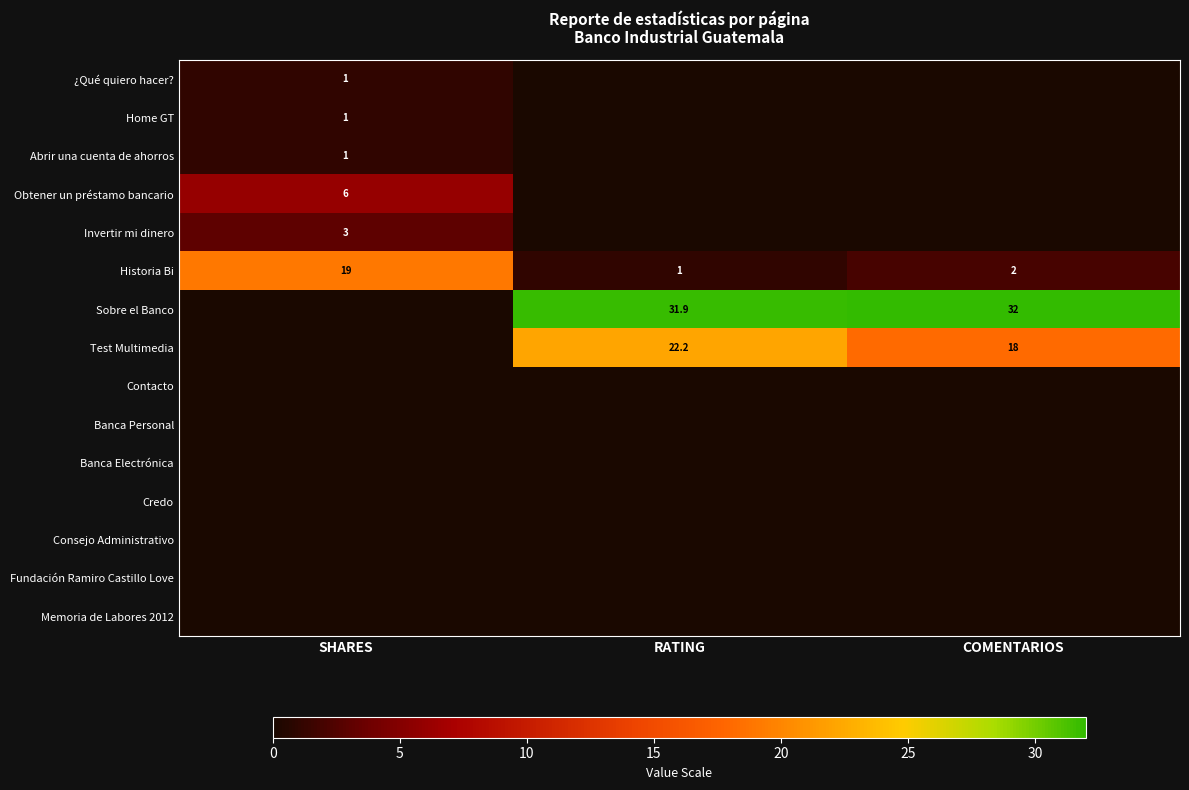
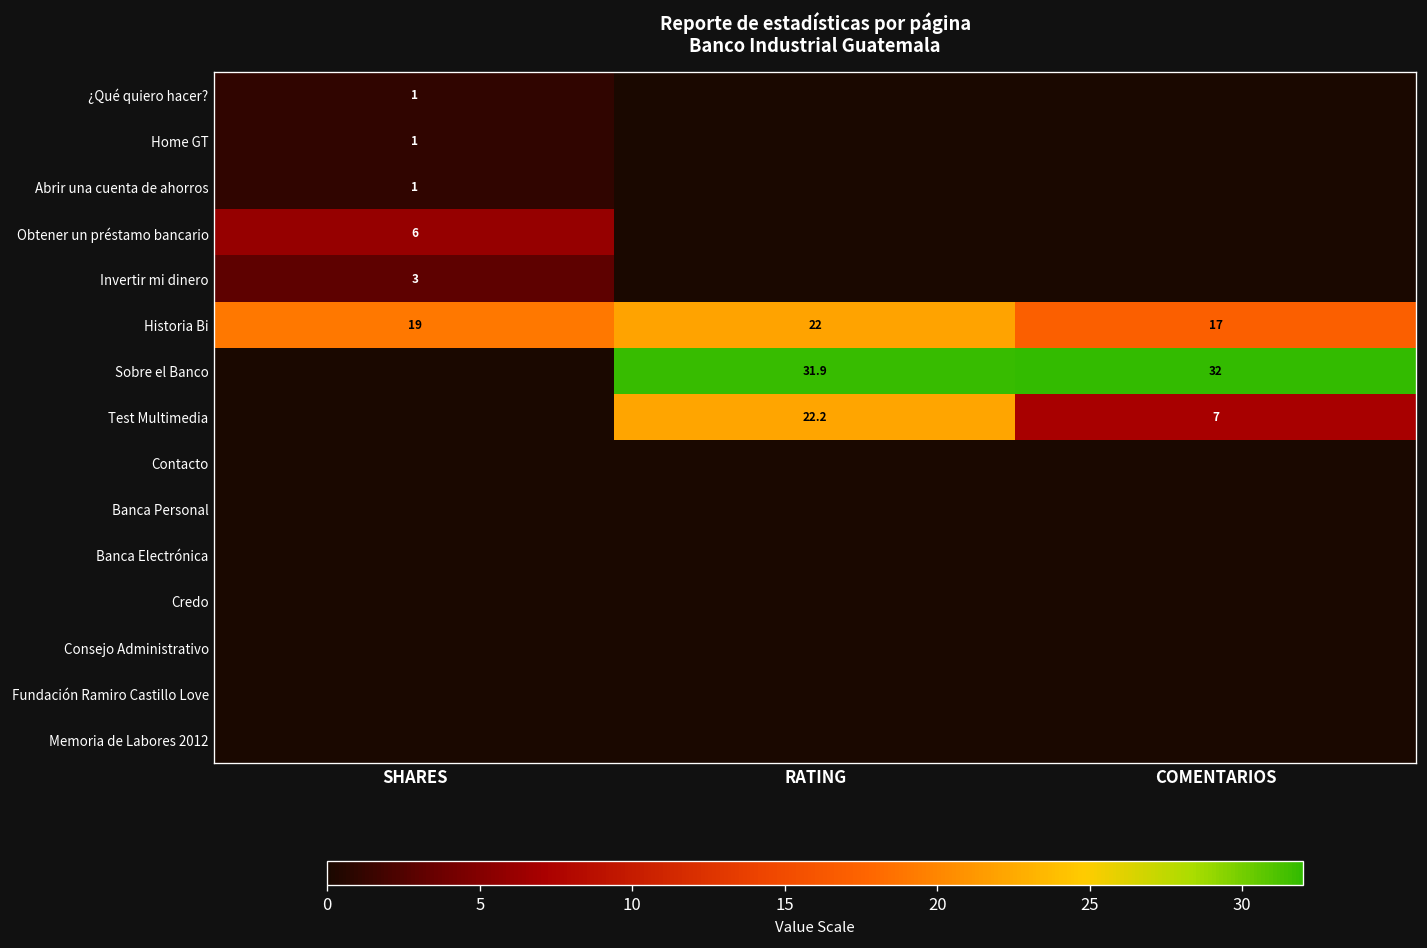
Historia Bi, RATING: 1 -> 22
Historia Bi, COMENTARIOS: 2 -> 17
Test Multimedia, COMENTARIOS: 18 -> 7
